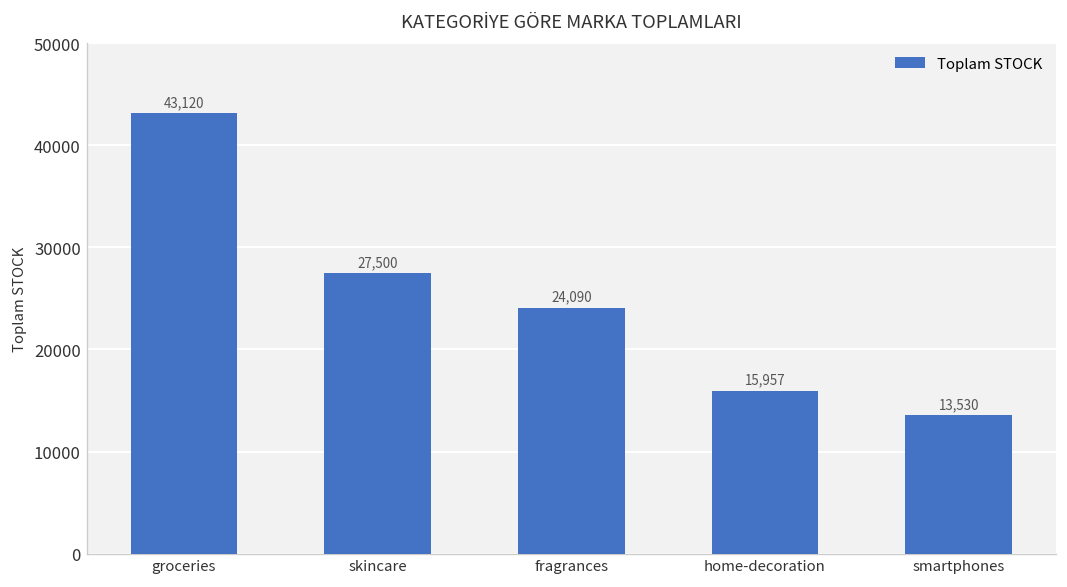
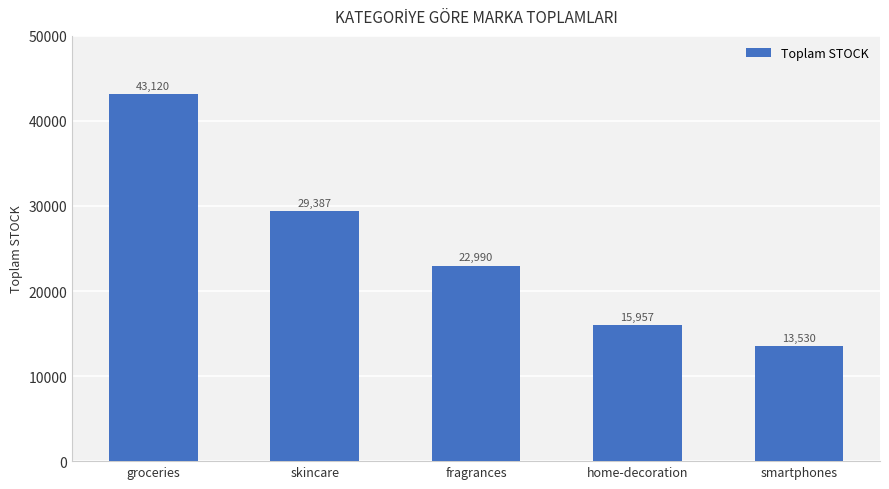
skincare: 27,500 -> 29,387
fragrances: 24,090 -> 22,990
